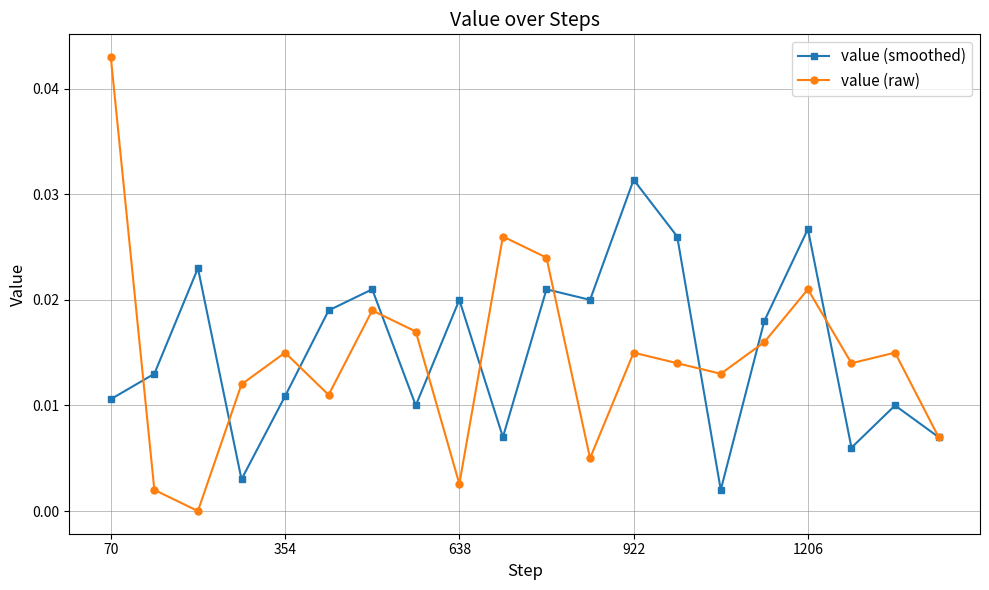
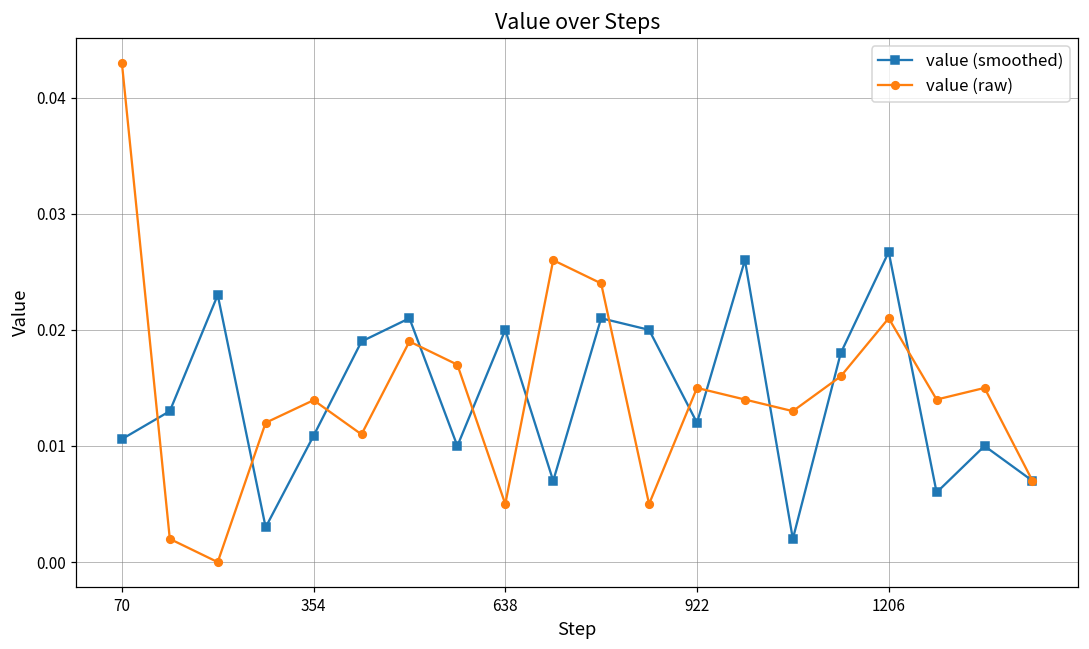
value (raw), 354: 0.0150 -> 0.0139
value (raw), 638: 0.0026 -> 0.0050
value (smoothed), 922: 0.0314 -> 0.0120
